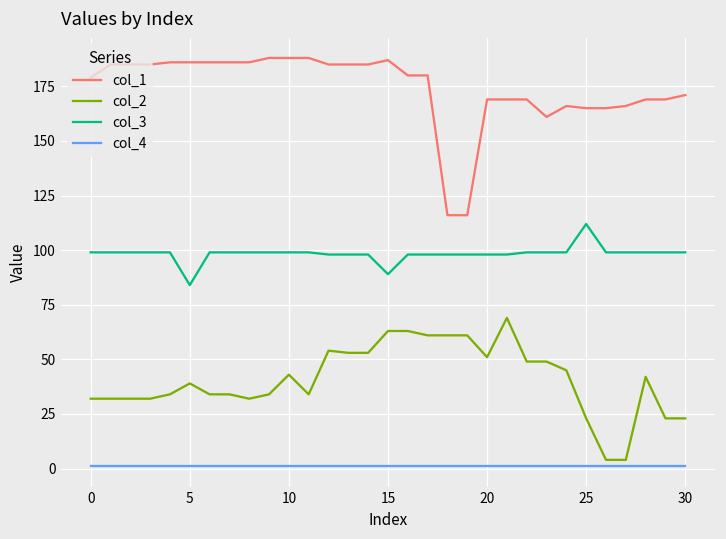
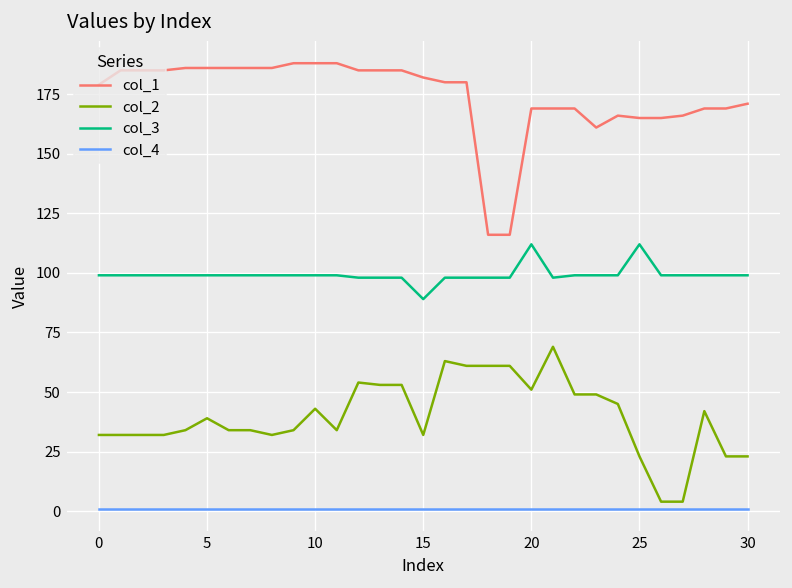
col_3, 5: 84 -> 99
col_1, 15: 187 -> 182
col_2, 15: 63 -> 32
col_3, 20: 98 -> 112
